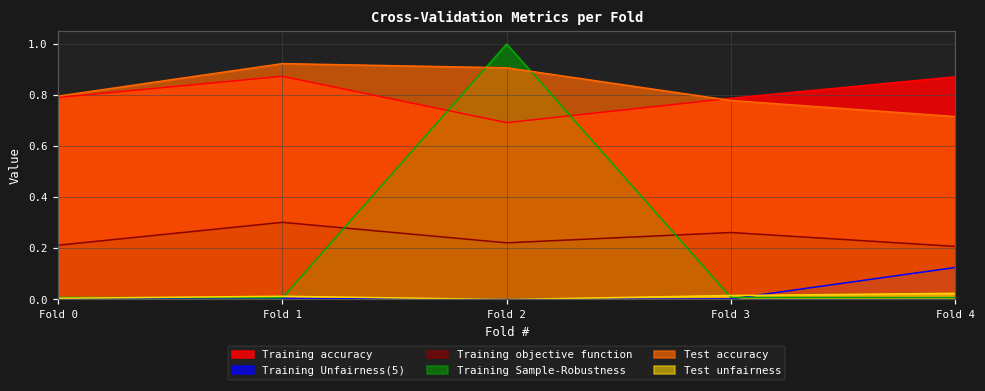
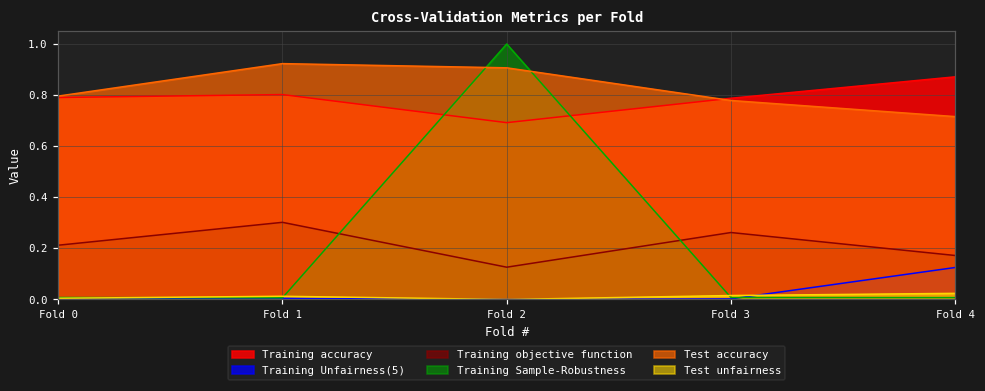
Training accuracy, Fold 1: 0.87 -> 0.80
Training objective function, Fold 2: 0.22 -> 0.13
Training objective function, Fold 4: 0.21 -> 0.17
